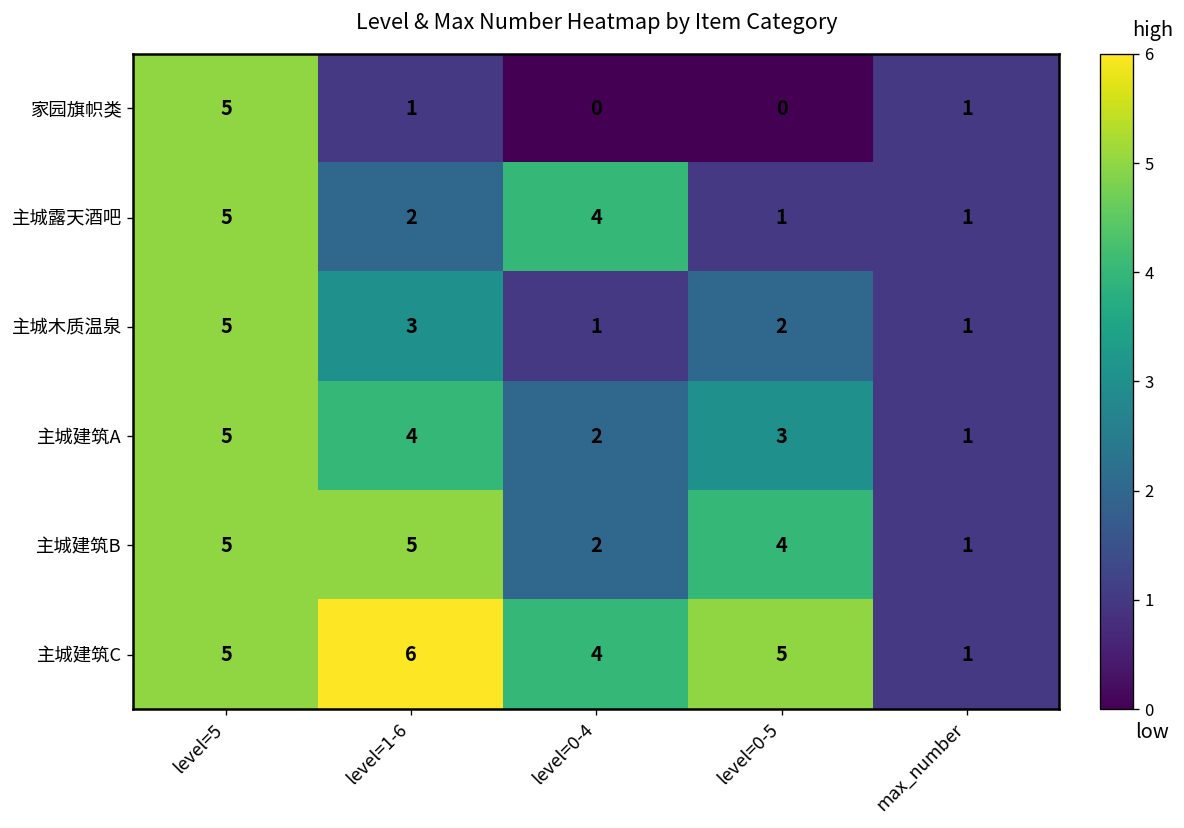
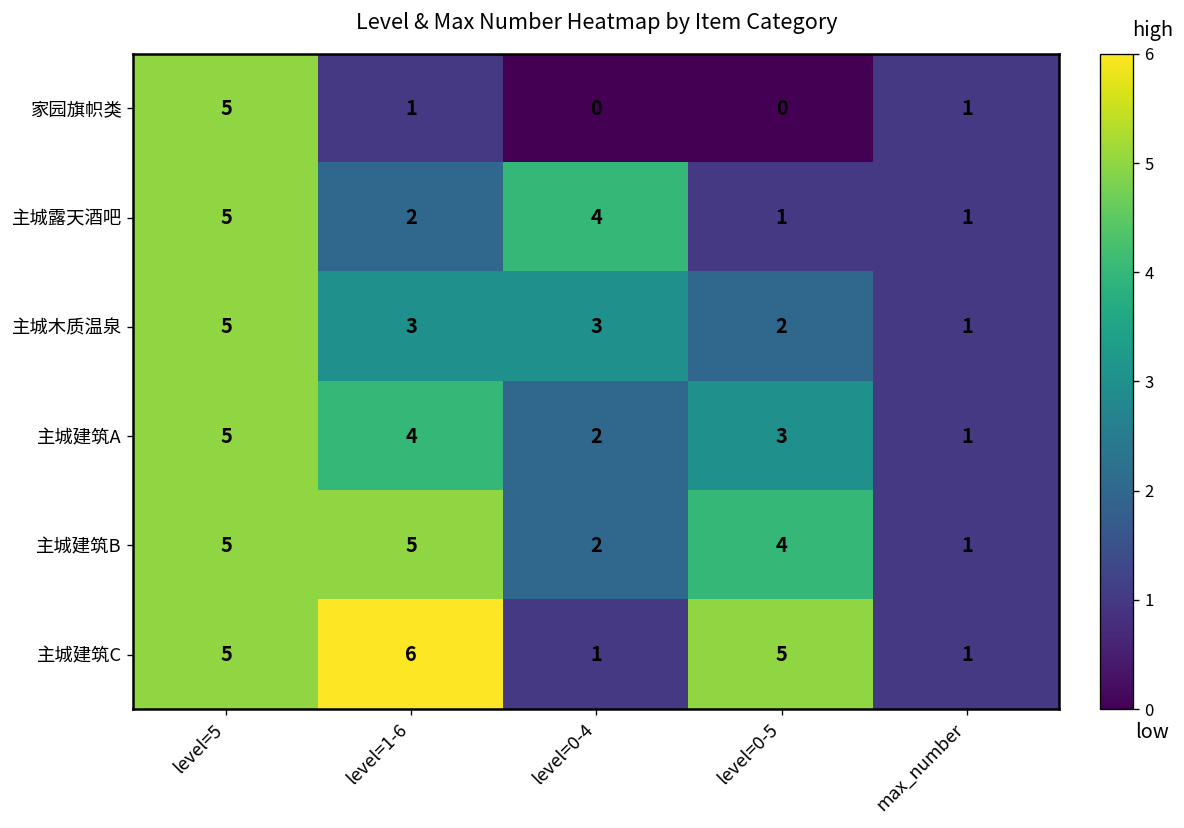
主城木质温泉, level=0-4: 1 -> 3
主城建筑C, level=0-4: 4 -> 1
